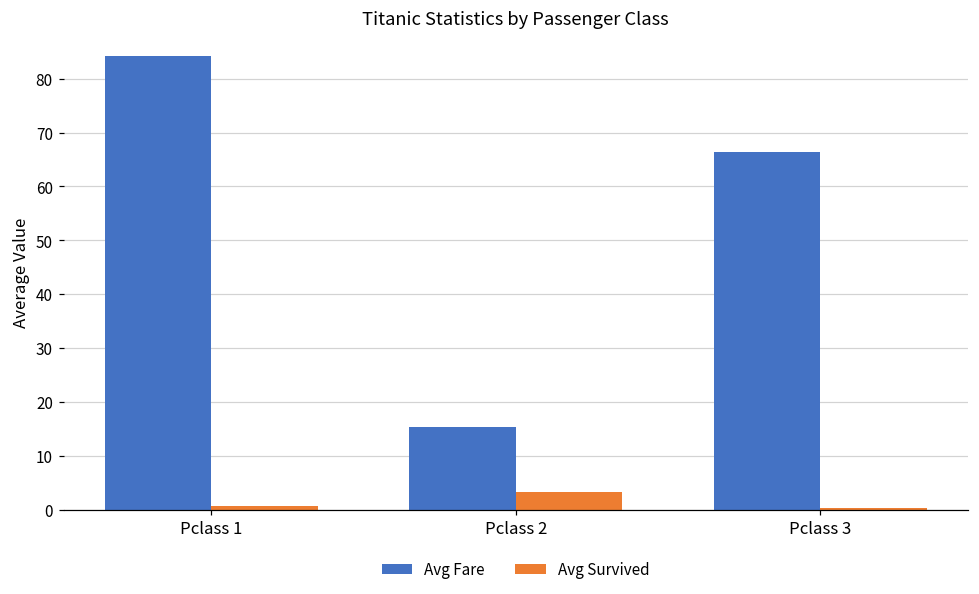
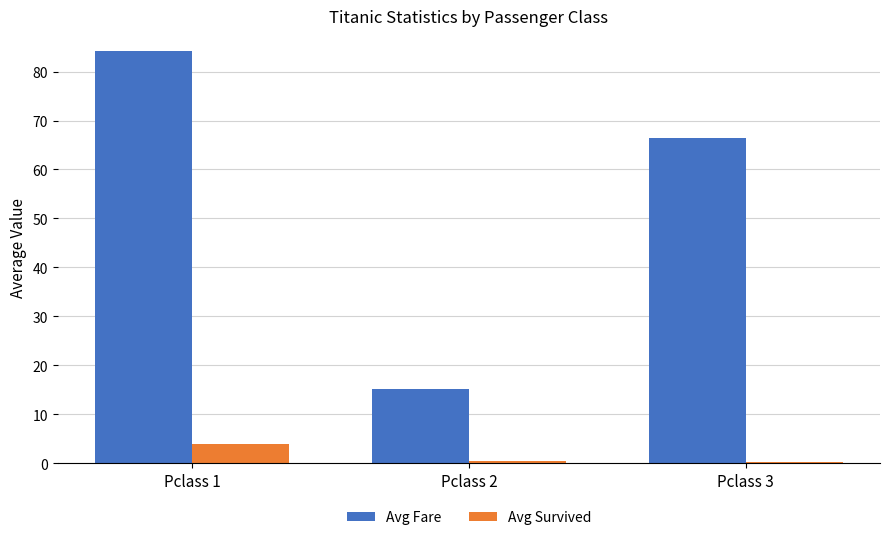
Avg Survived, Pclass 1: 1 -> 4
Avg Survived, Pclass 2: 3 -> 0
